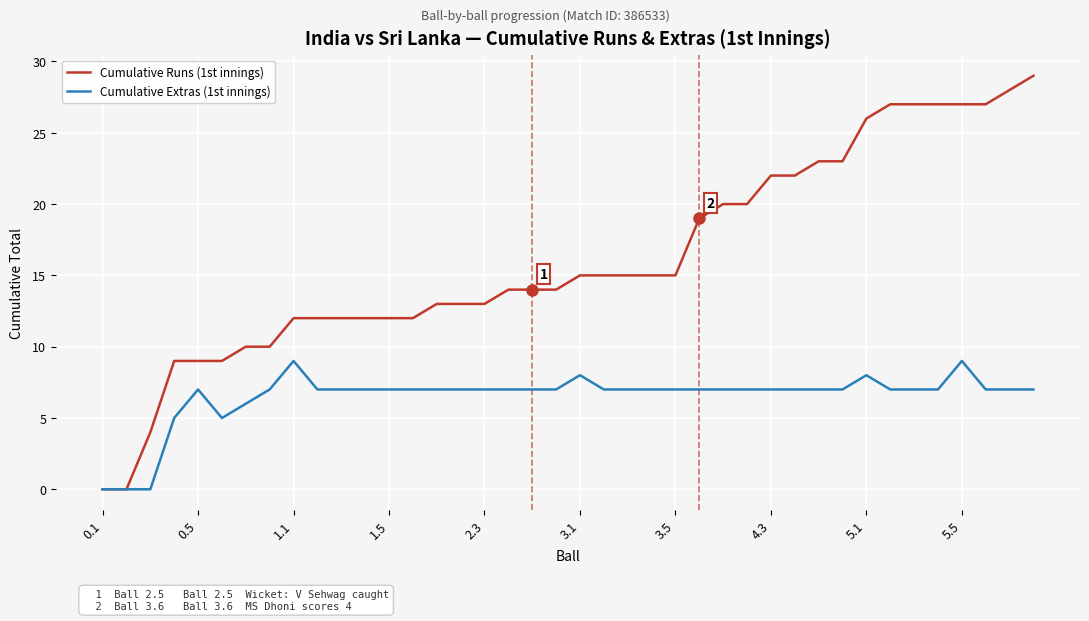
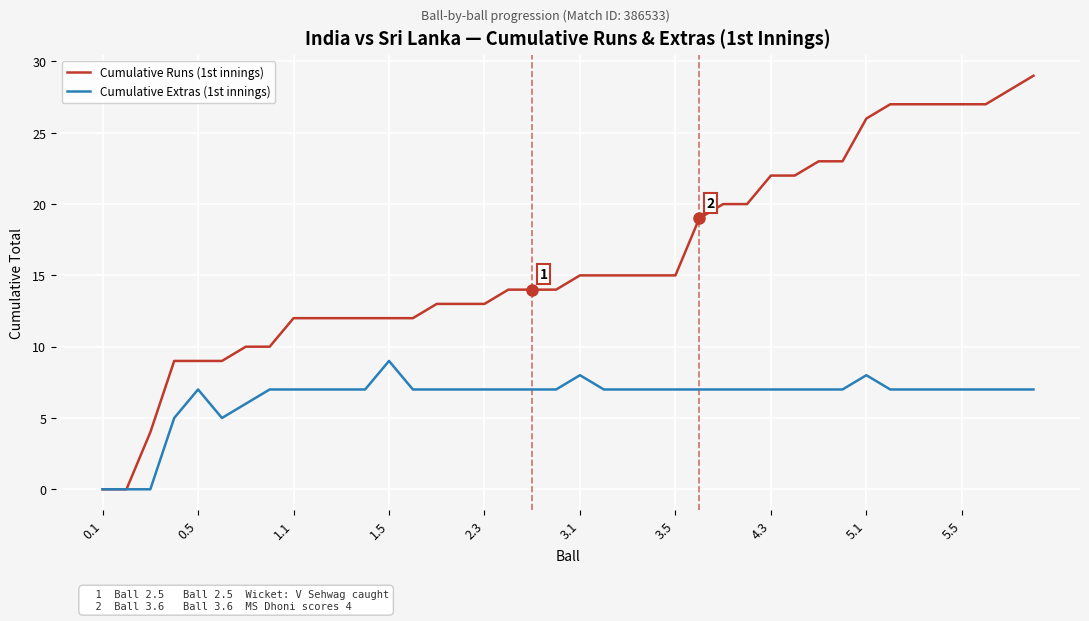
Cumulative Extras (1st innings), 1.1: 9 -> 7
Cumulative Extras (1st innings), 1.5: 7 -> 9
Cumulative Extras (1st innings), 5.5: 9 -> 7
